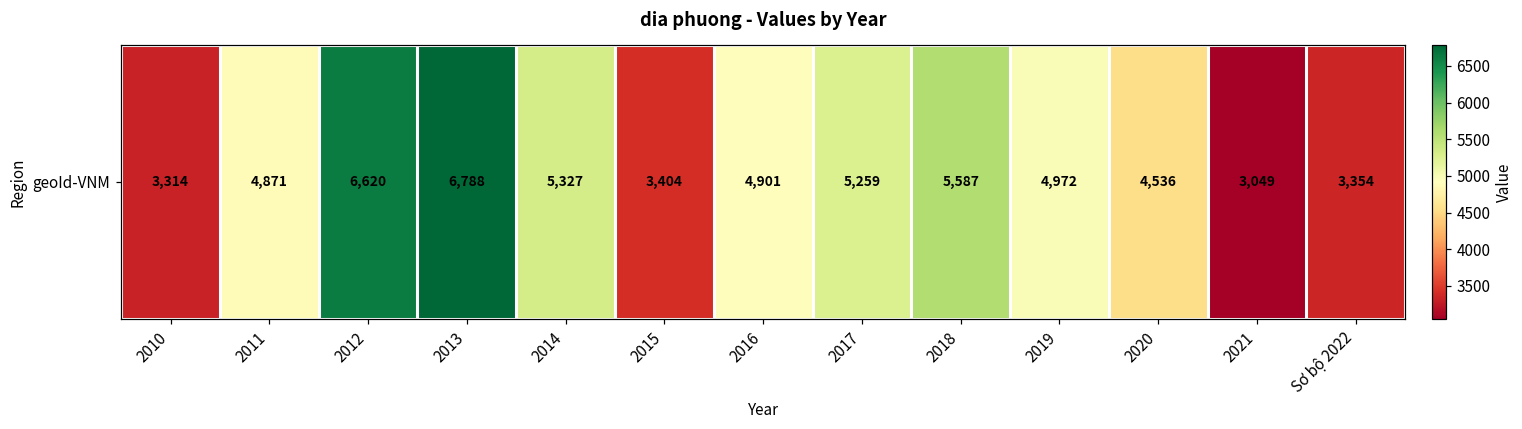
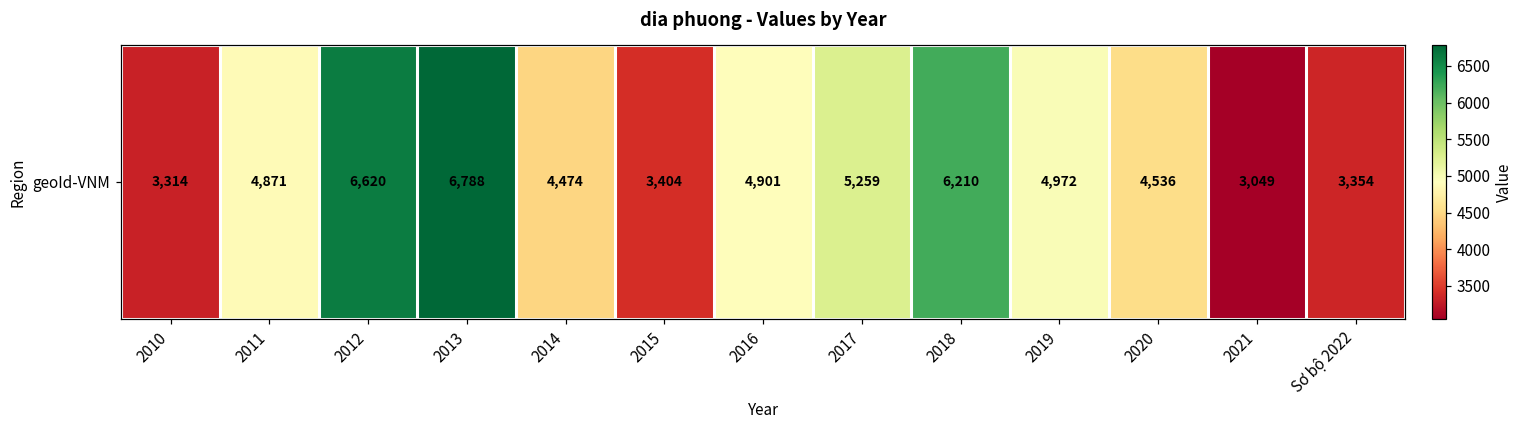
geoId-VNM, 2014: 5,327 -> 4,474
geoId-VNM, 2018: 5,587 -> 6,210
